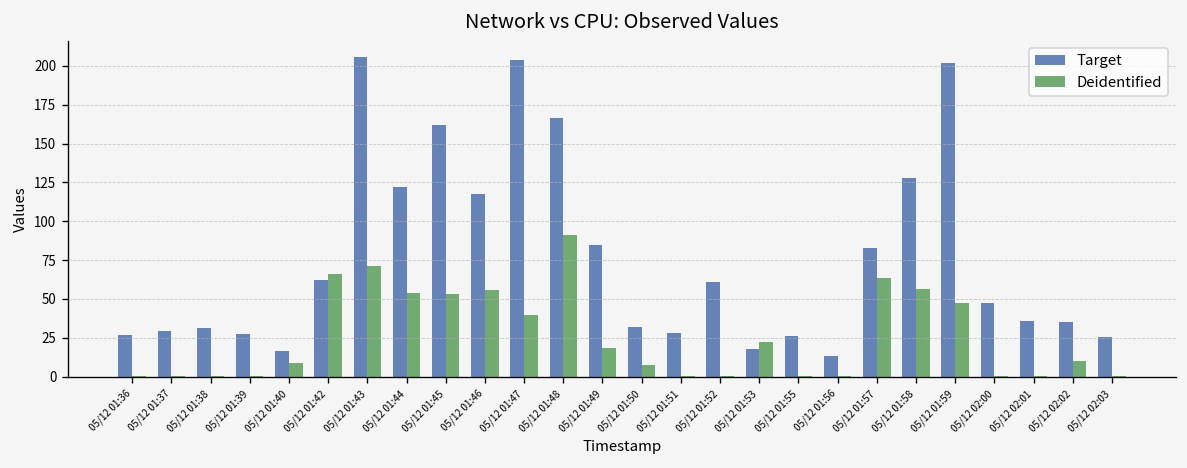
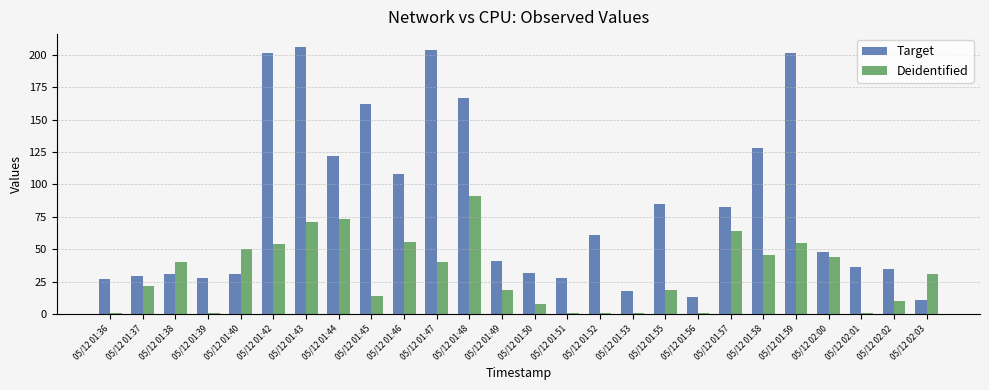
Deidentified, 05/12 01:37: 0 -> 21
Deidentified, 05/12 01:38: 0 -> 40
Target, 05/12 01:40: 16 -> 30
Deidentified, 05/12 01:40: 9 -> 50
Target, 05/12 01:42: 62 -> 201
Deidentified, 05/12 01:42: 66 -> 54
Deidentified, 05/12 01:44: 54 -> 73
Deidentified, 05/12 01:45: 53 -> 14
Target, 05/12 01:46: 117 -> 108
Target, 05/12 01:49: 84 -> 41
Deidentified, 05/12 01:53: 22 -> 0
Target, 05/12 01:55: 26 -> 85
Deidentified, 05/12 01:55: 0 -> 19
Deidentified, 05/12 01:58: 57 -> 45
Deidentified, 05/12 01:59: 48 -> 55
Deidentified, 05/12 02:00: 0 -> 44
Target, 05/12 02:03: 25 -> 11
Deidentified, 05/12 02:03: 0 -> 31
